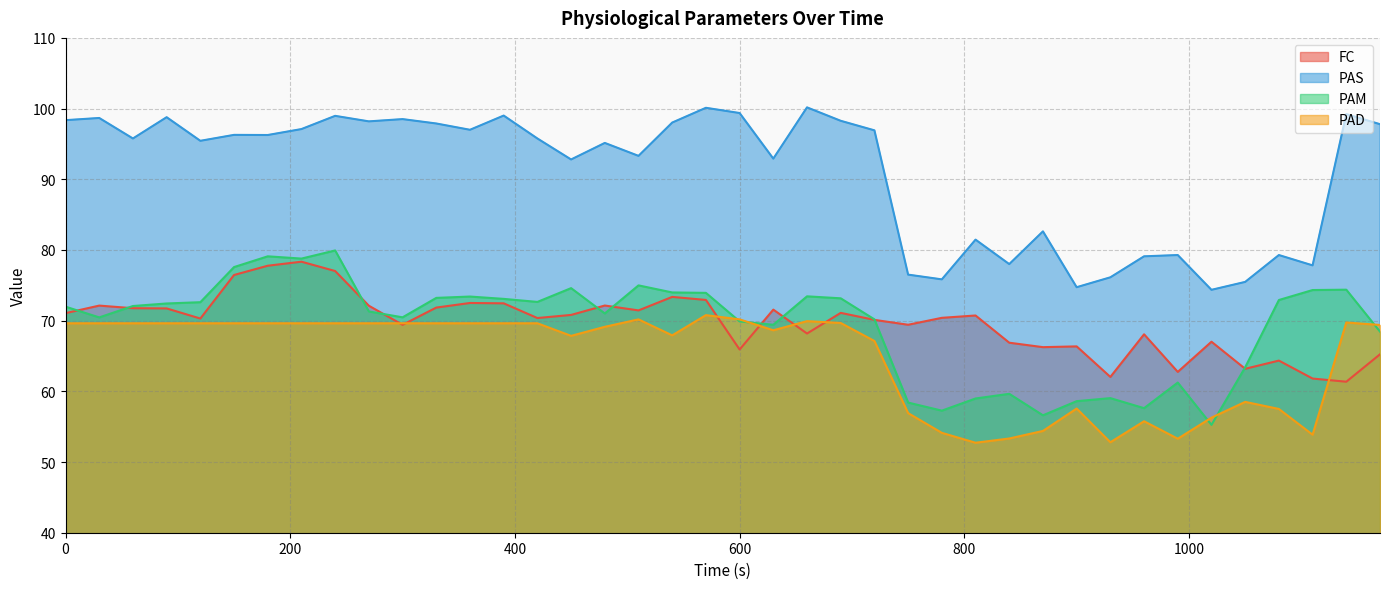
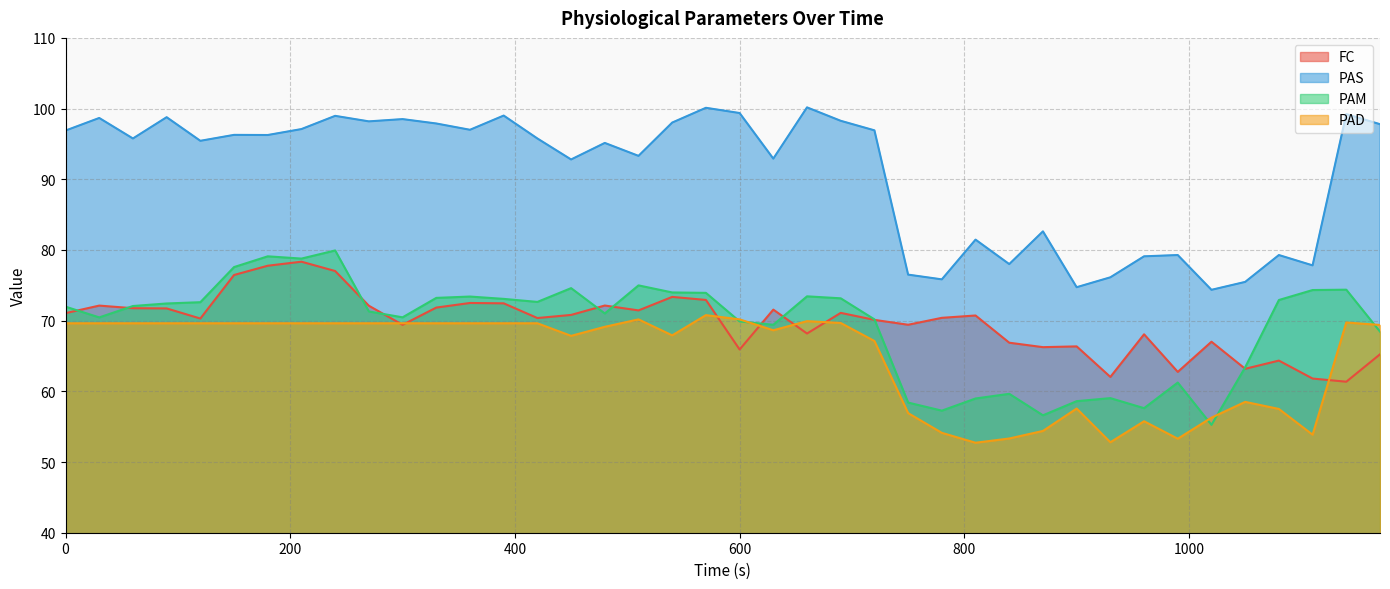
PAS, 0: 98 -> 97
